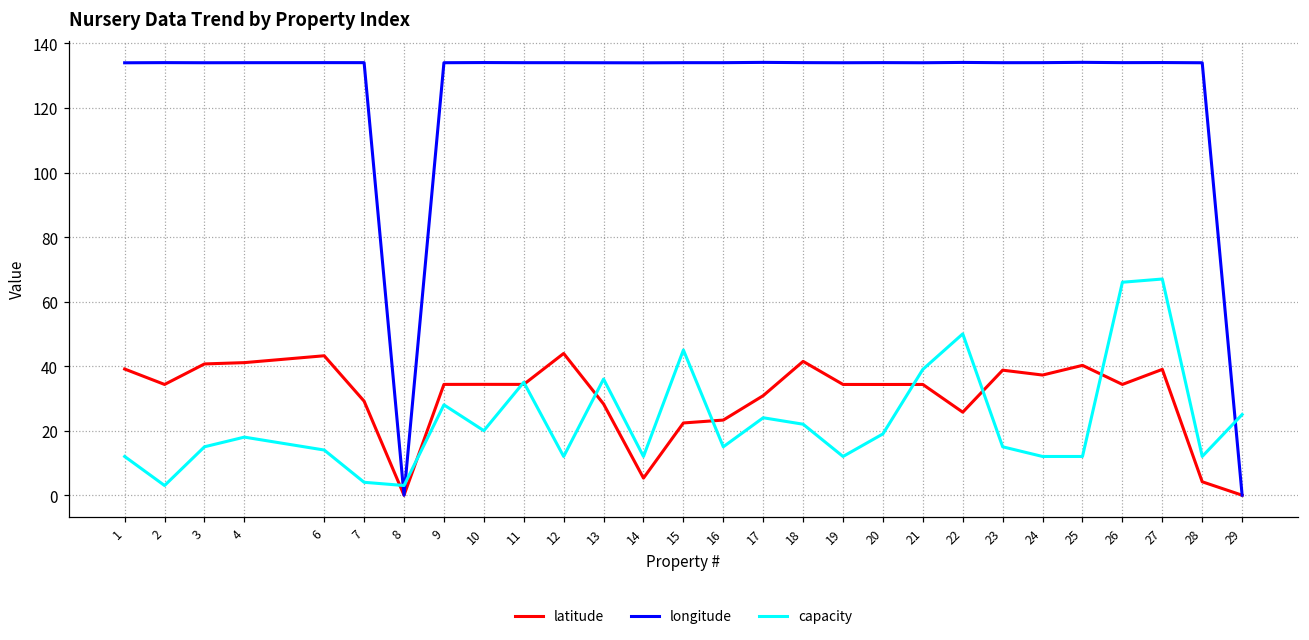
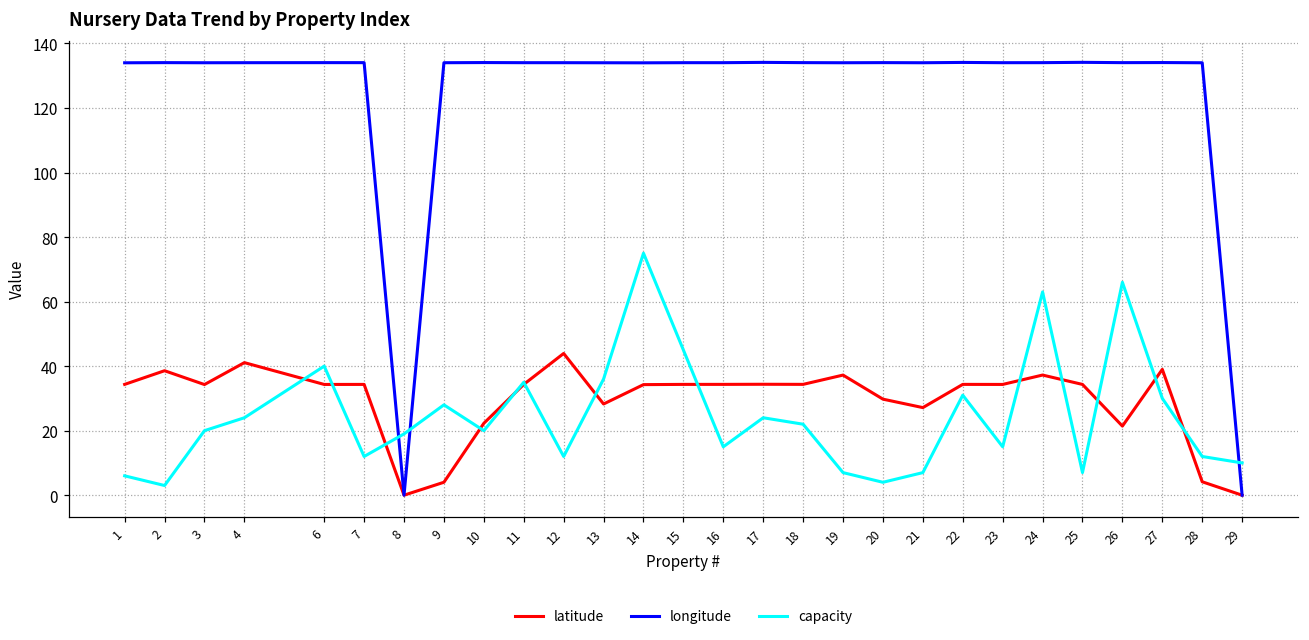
latitude, 1: 39 -> 34
capacity, 1: 12 -> 6
latitude, 2: 34 -> 39
latitude, 3: 41 -> 34
capacity, 3: 15 -> 20
capacity, 4: 18 -> 24
latitude, 6: 43 -> 34
capacity, 6: 14 -> 40
latitude, 7: 29 -> 34
capacity, 7: 4 -> 12
capacity, 8: 3 -> 19
latitude, 9: 34 -> 4
latitude, 10: 34 -> 22
latitude, 14: 5 -> 34
capacity, 14: 12 -> 75
latitude, 15: 22 -> 34
latitude, 16: 23 -> 34
latitude, 17: 31 -> 34
latitude, 18: 41 -> 34
latitude, 19: 34 -> 37
capacity, 19: 12 -> 7
latitude, 20: 34 -> 30
capacity, 20: 19 -> 4
latitude, 21: 34 -> 27
capacity, 21: 39 -> 7
latitude, 22: 26 -> 34
capacity, 22: 50 -> 31
latitude, 23: 39 -> 34
capacity, 24: 12 -> 63
latitude, 25: 40 -> 34
capacity, 25: 12 -> 7
latitude, 26: 34 -> 21
capacity, 27: 67 -> 30
capacity, 29: 25 -> 10
